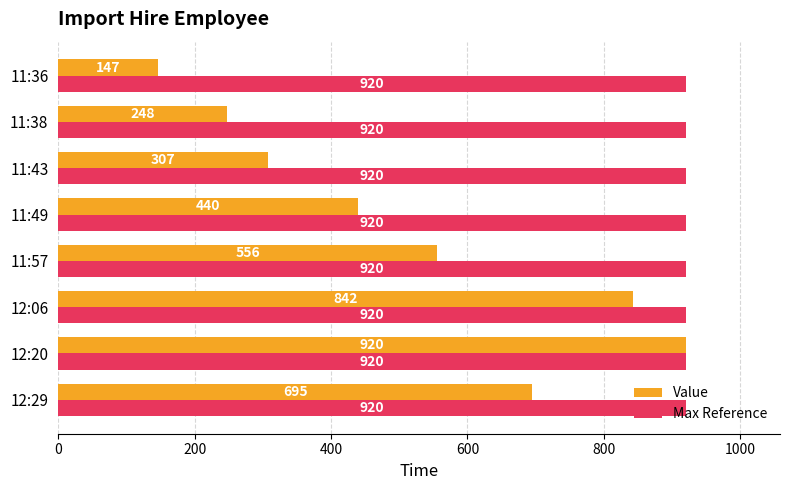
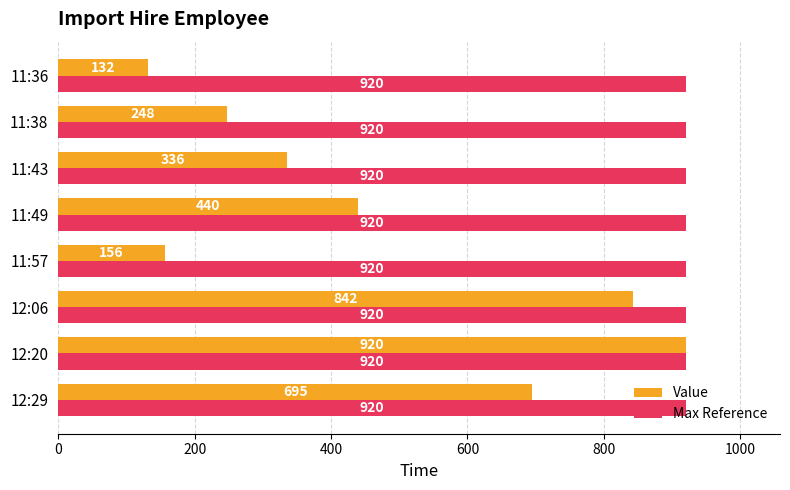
Value, 11:36: 147 -> 132
Value, 11:43: 307 -> 336
Value, 11:57: 556 -> 156
